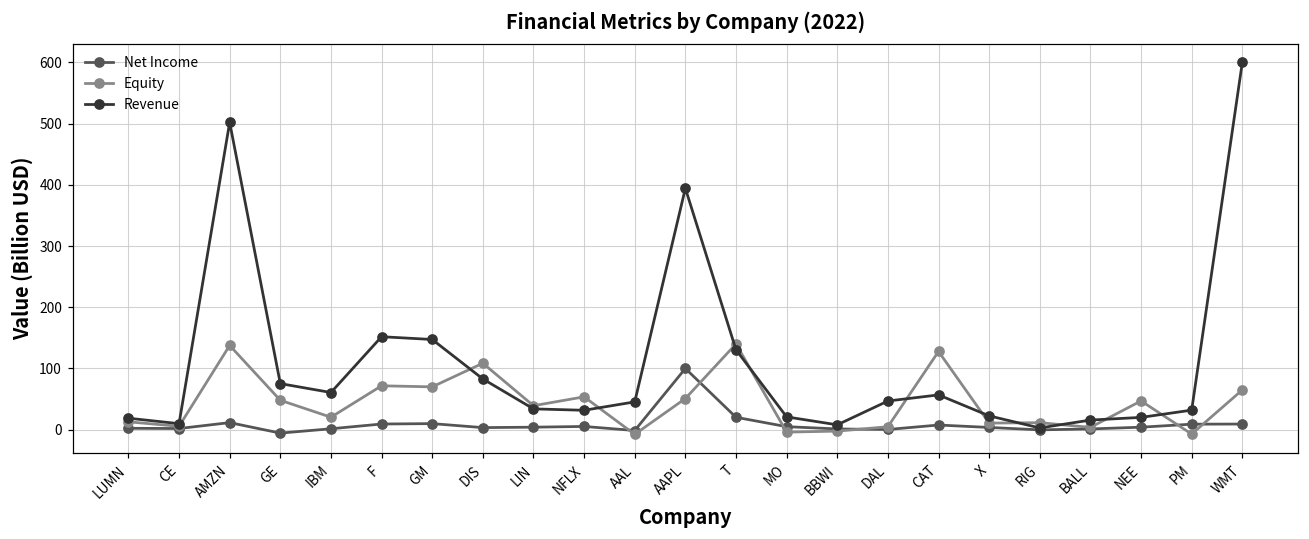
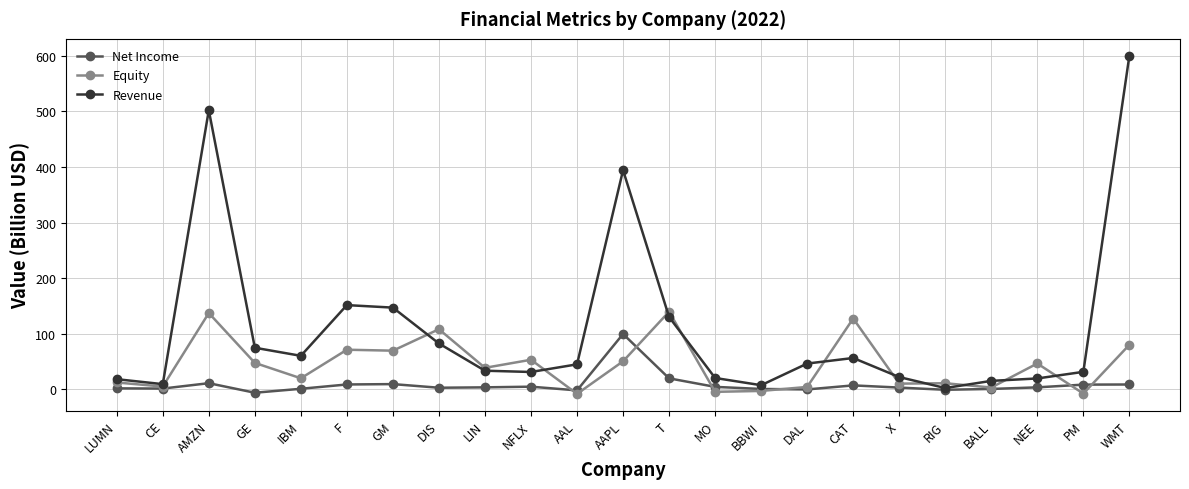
Equity, WMT: 60 -> 80
